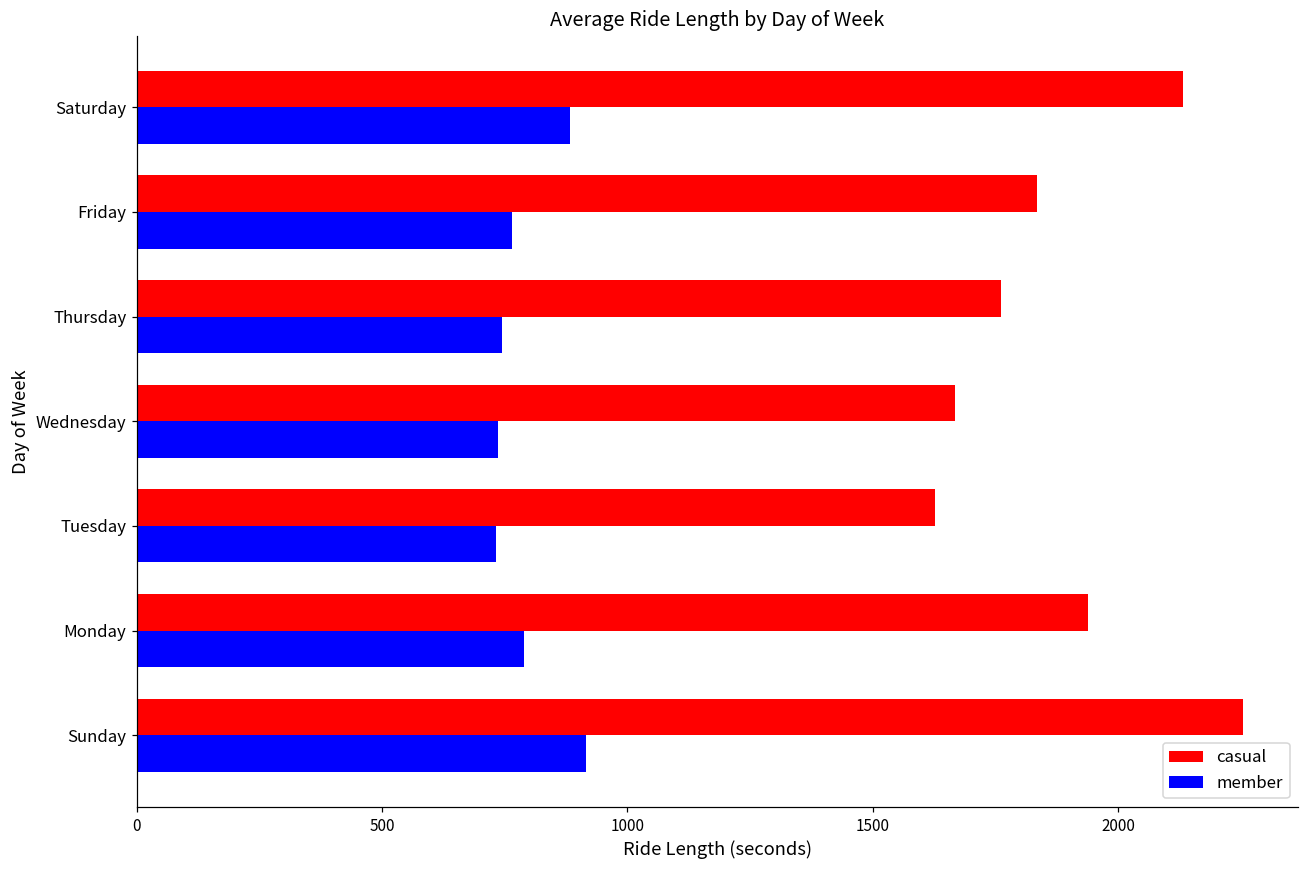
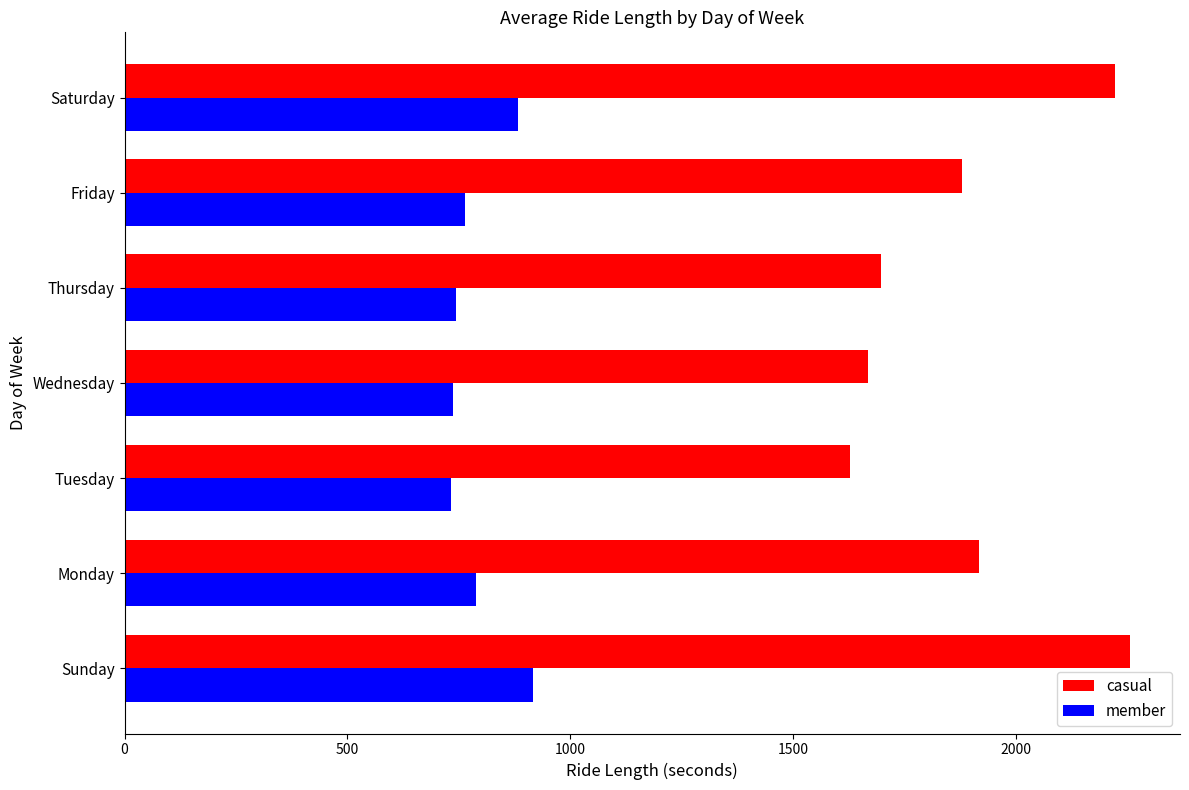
casual, Saturday: 2130 -> 2220
casual, Friday: 1830 -> 1880
casual, Thursday: 1760 -> 1700
casual, Monday: 1940 -> 1920
